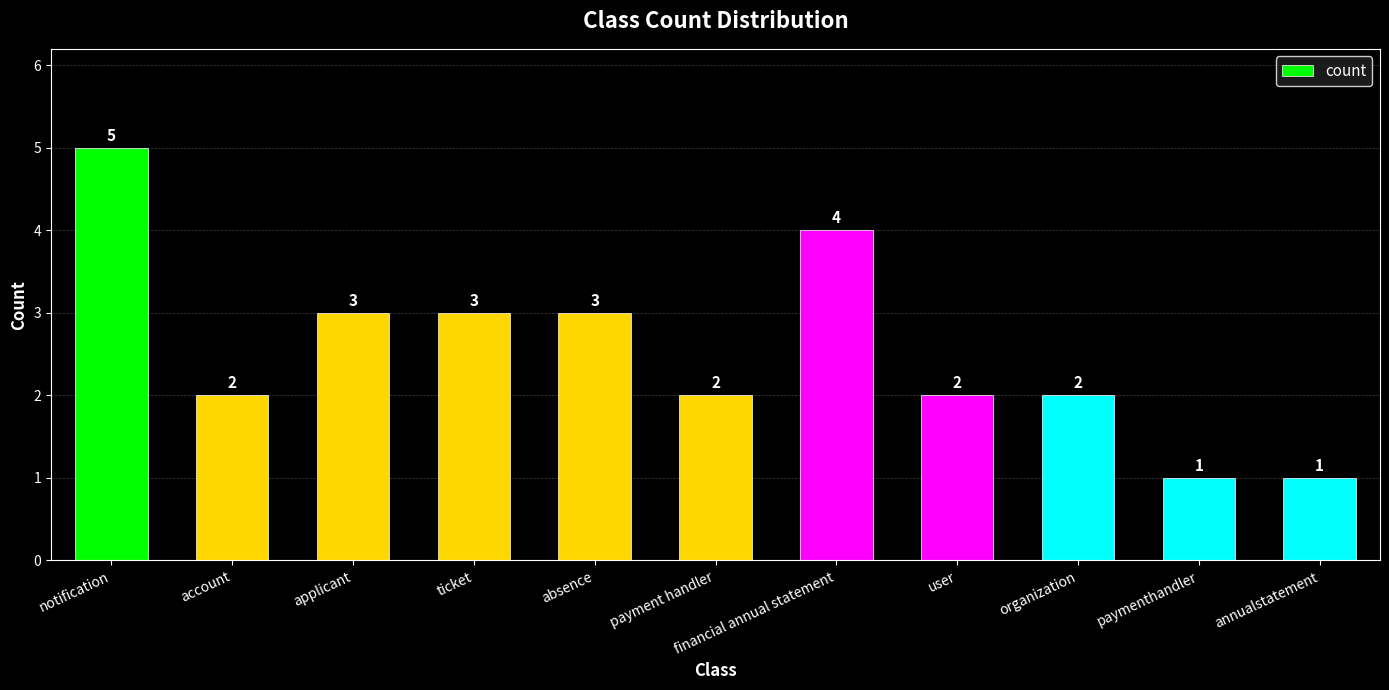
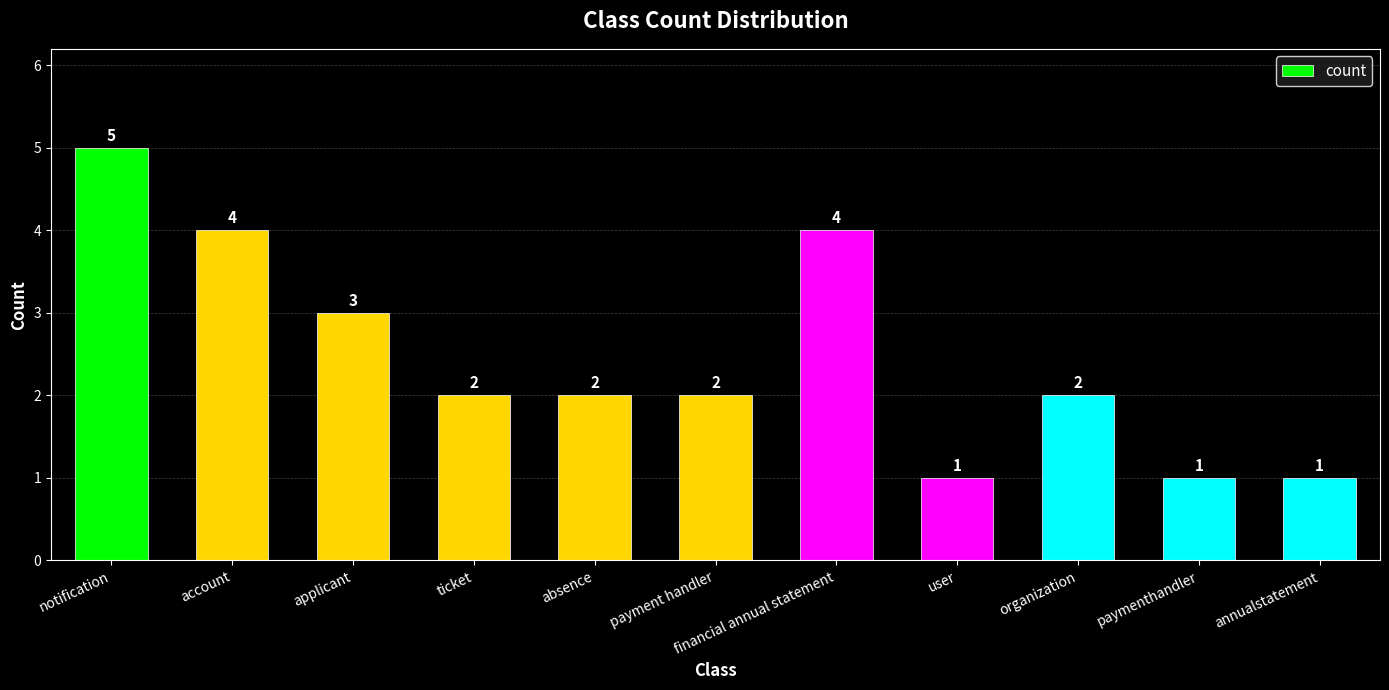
account: 2 -> 4
ticket: 3 -> 2
absence: 3 -> 2
user: 2 -> 1
